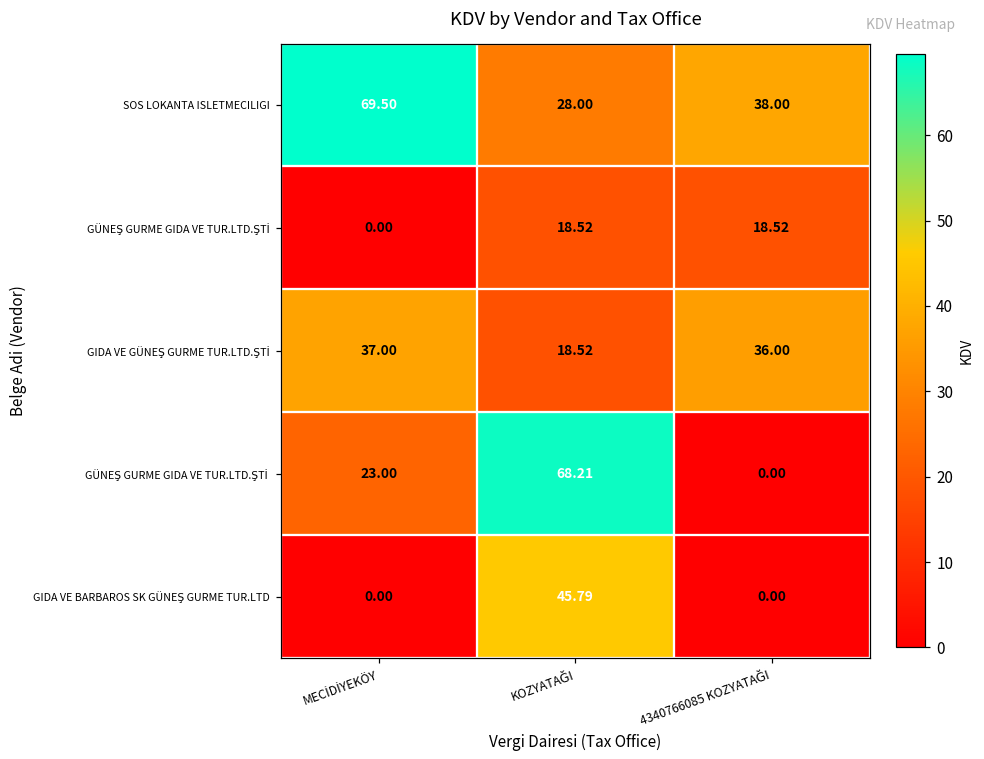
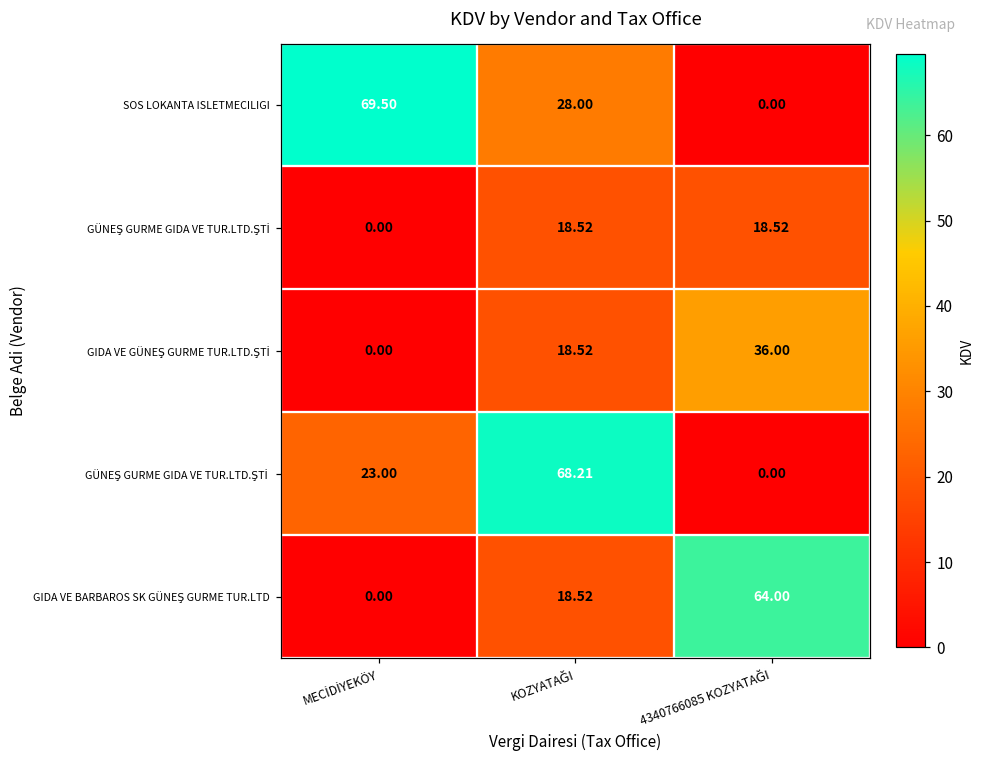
SOS LOKANTA ISLETMECILIGI, 4340766085 KOZYATAĞI: 38.00 -> 0.00
GIDA VE GÜNEŞ GURME TUR.LTD.ŞTİ, MECİDİYEKÖY: 37.00 -> 0.00
GIDA VE BARBAROS SK GÜNEŞ GURME TUR.LTD, KOZYATAĞI: 45.79 -> 18.52
GIDA VE BARBAROS SK GÜNEŞ GURME TUR.LTD, 4340766085 KOZYATAĞI: 0.00 -> 64.00
